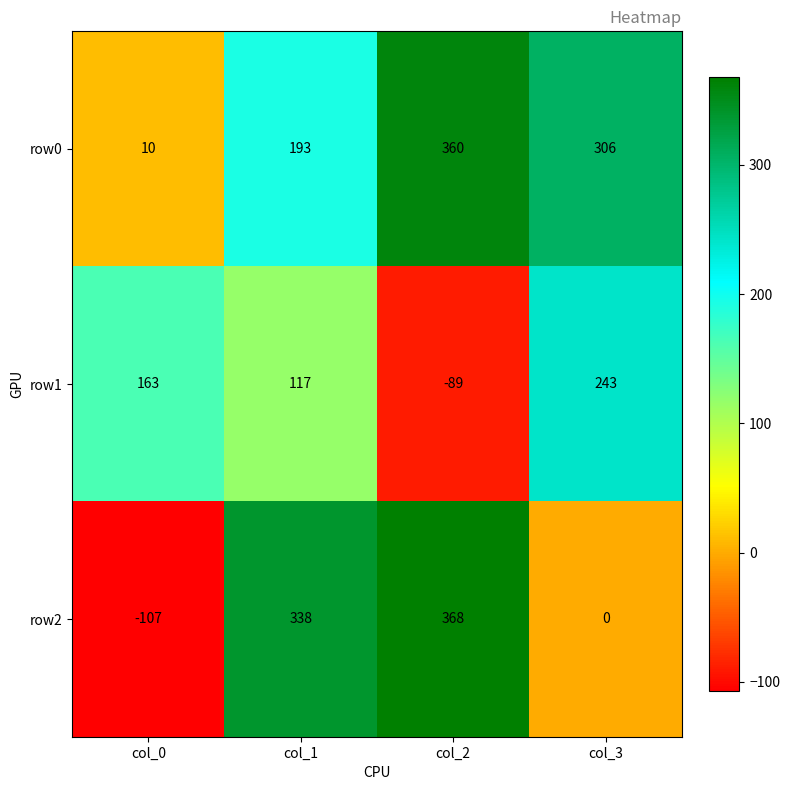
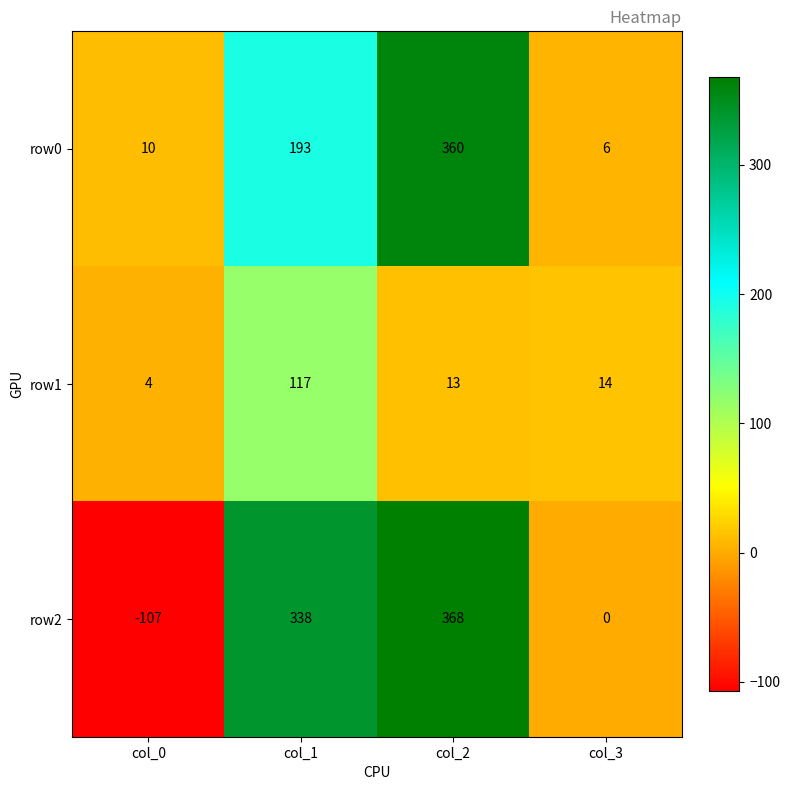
row0, col_3: 306 -> 6
row1, col_0: 163 -> 4
row1, col_2: -89 -> 13
row1, col_3: 243 -> 14
